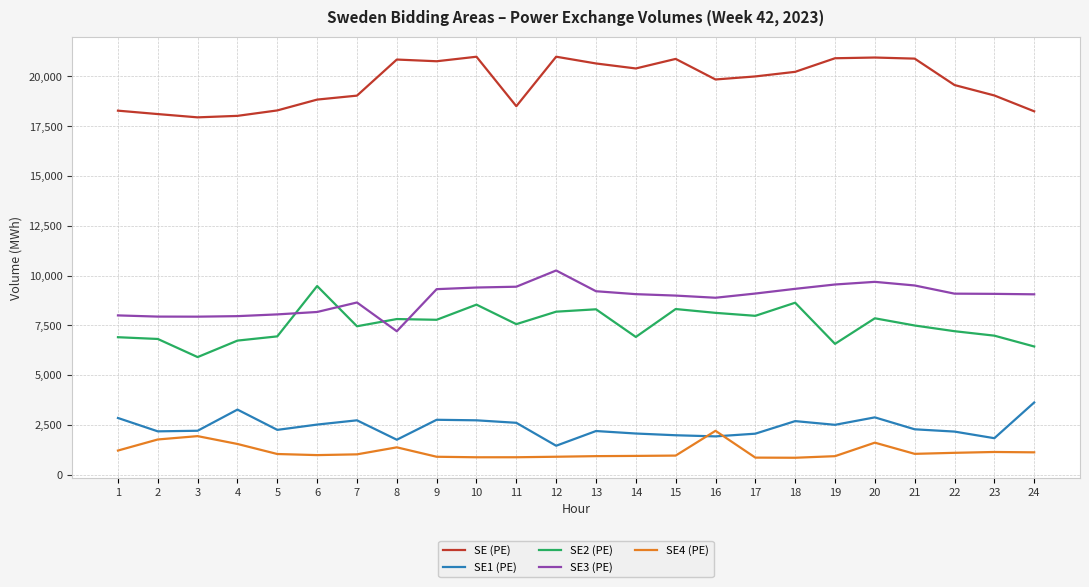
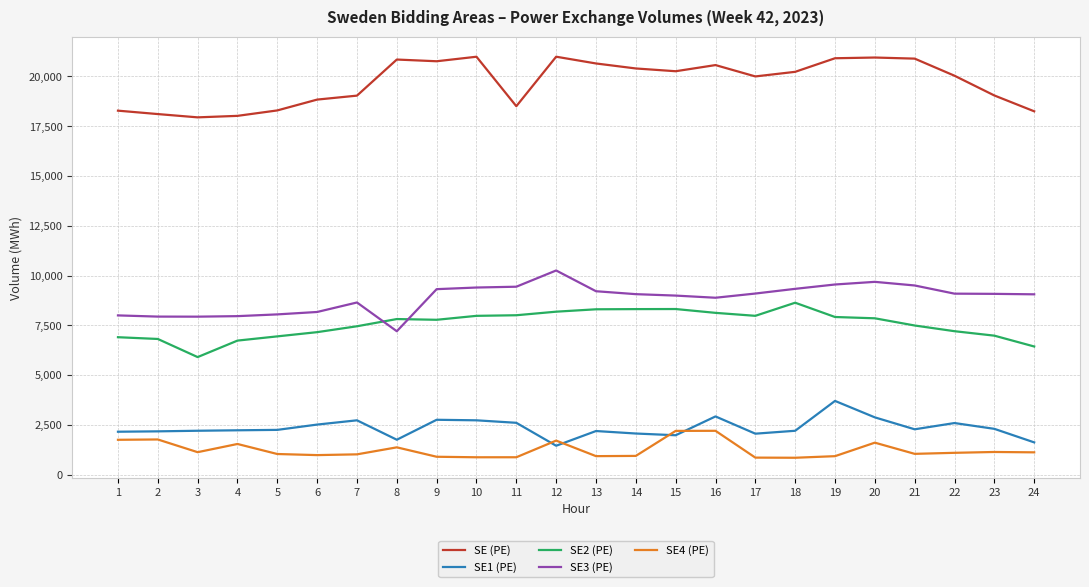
SE1 (PE), 1: 2,900 -> 2,200
SE4 (PE), 1: 1,200 -> 1,800
SE4 (PE), 3: 1,900 -> 1,100
SE1 (PE), 4: 3,300 -> 2,200
SE2 (PE), 6: 9,500 -> 7,200
SE2 (PE), 10: 8,500 -> 8,000
SE2 (PE), 11: 7,600 -> 8,000
SE4 (PE), 12: 900 -> 1,700
SE2 (PE), 14: 6,900 -> 8,300
SE (PE), 15: 20,900 -> 20,300
SE4 (PE), 15: 1,000 -> 2,200
SE (PE), 16: 19,800 -> 20,600
SE1 (PE), 16: 1,900 -> 2,900
SE1 (PE), 18: 2,700 -> 2,200
SE1 (PE), 19: 2,500 -> 3,700
SE2 (PE), 19: 6,600 -> 7,900
SE (PE), 22: 19,600 -> 20,000
SE1 (PE), 22: 2,200 -> 2,600
SE1 (PE), 23: 1,800 -> 2,300
SE1 (PE), 24: 3,600 -> 1,600
